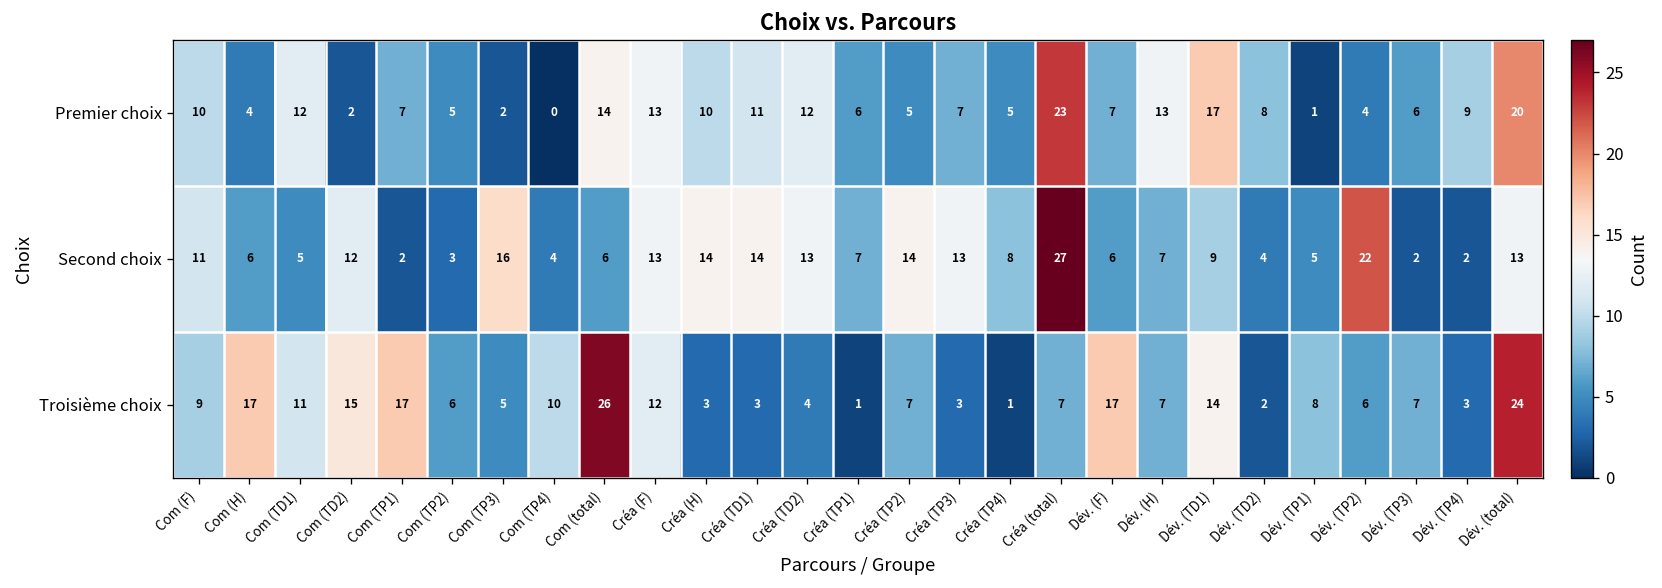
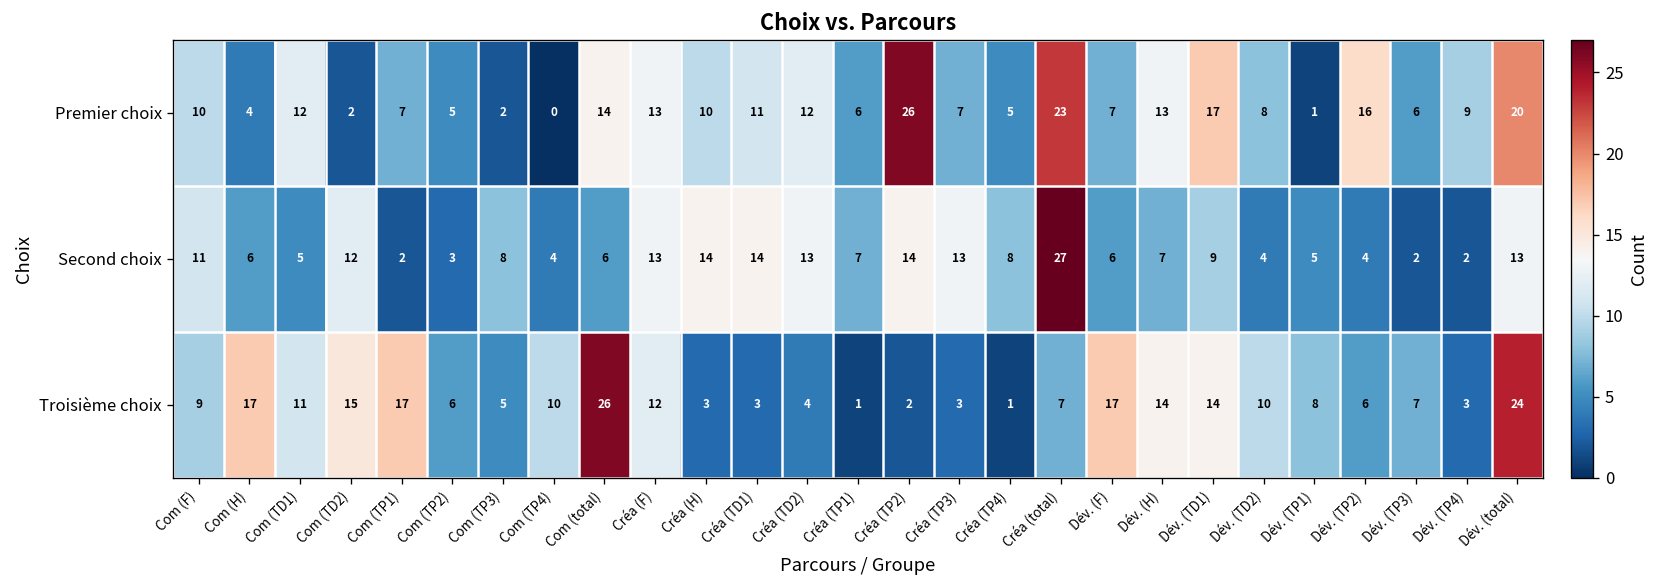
Premier choix, Créa (TP2): 5 -> 26
Premier choix, Dév. (TP2): 4 -> 16
Second choix, Com (TP3): 16 -> 8
Second choix, Dév. (TP2): 22 -> 4
Troisième choix, Créa (TP2): 7 -> 2
Troisième choix, Dév. (H): 7 -> 14
Troisième choix, Dév. (TD2): 2 -> 10
